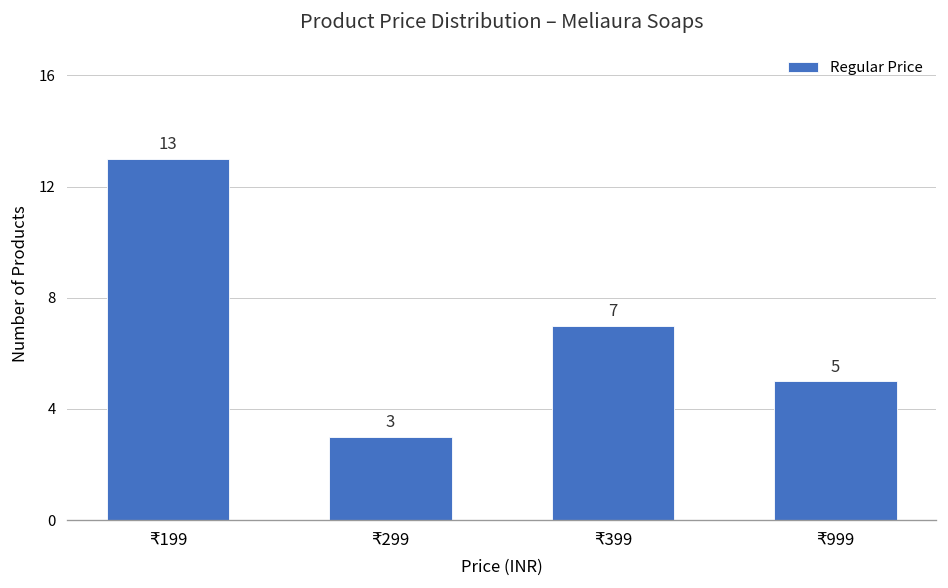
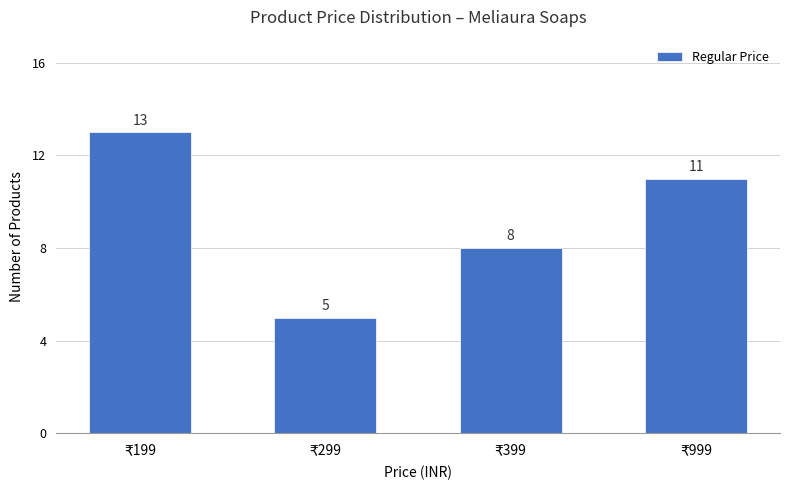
₹299: 3 -> 5
₹399: 7 -> 8
₹999: 5 -> 11
